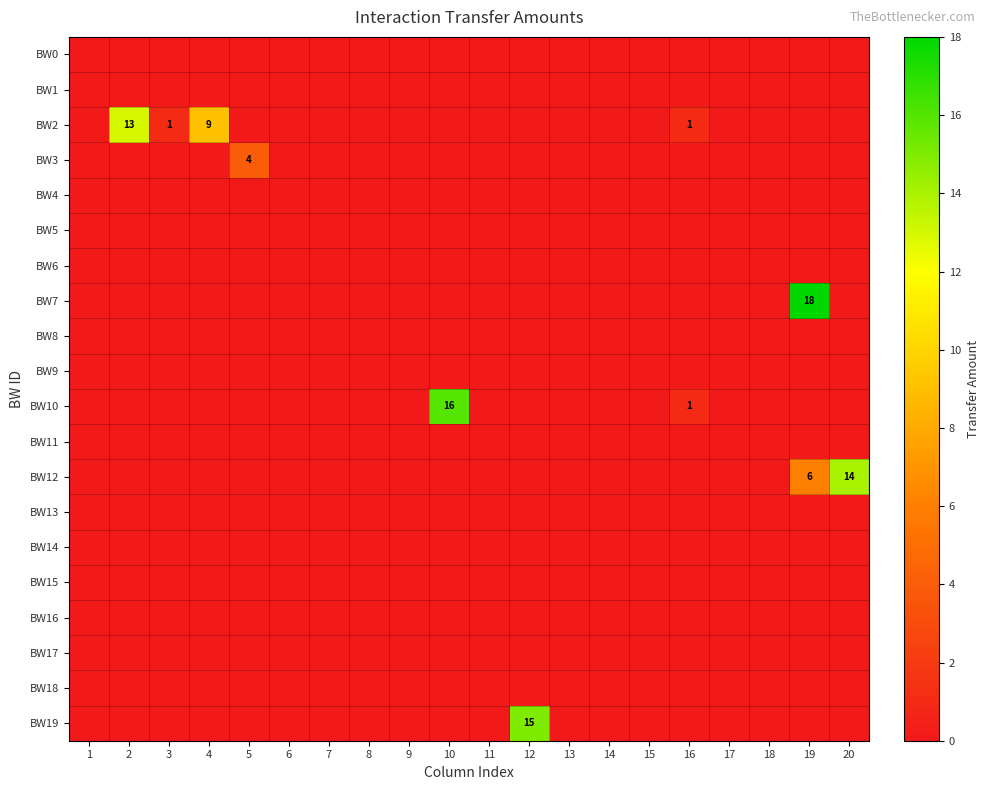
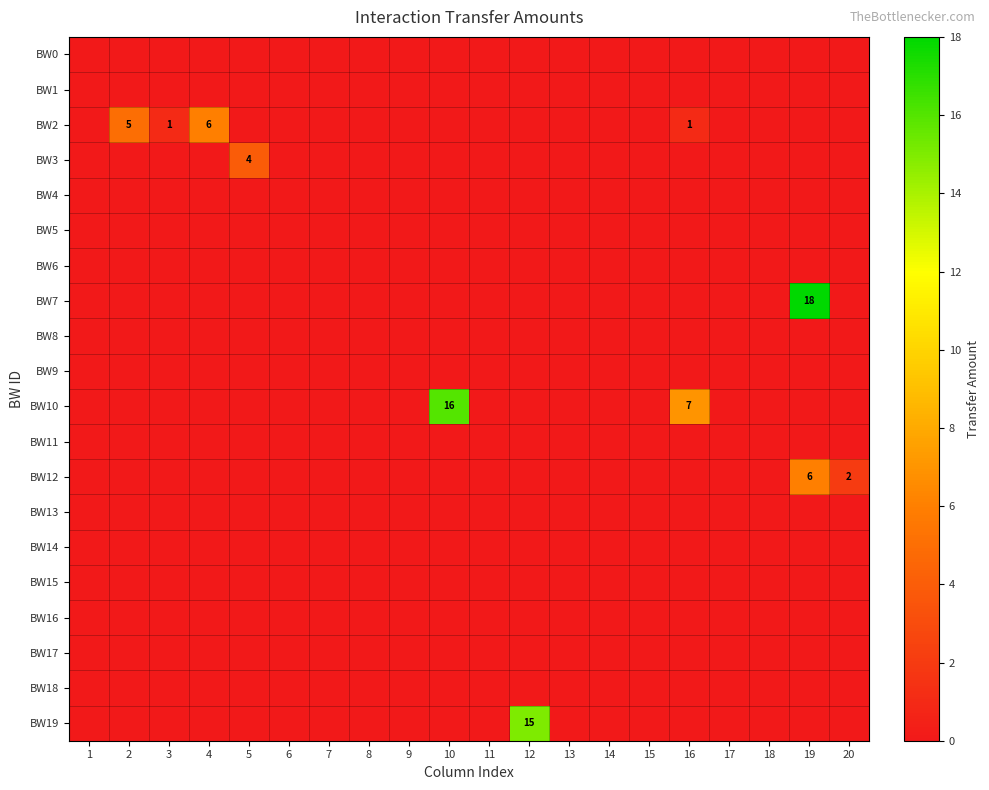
BW2, 2: 13 -> 5
BW2, 4: 9 -> 6
BW10, 16: 1 -> 7
BW12, 20: 14 -> 2
